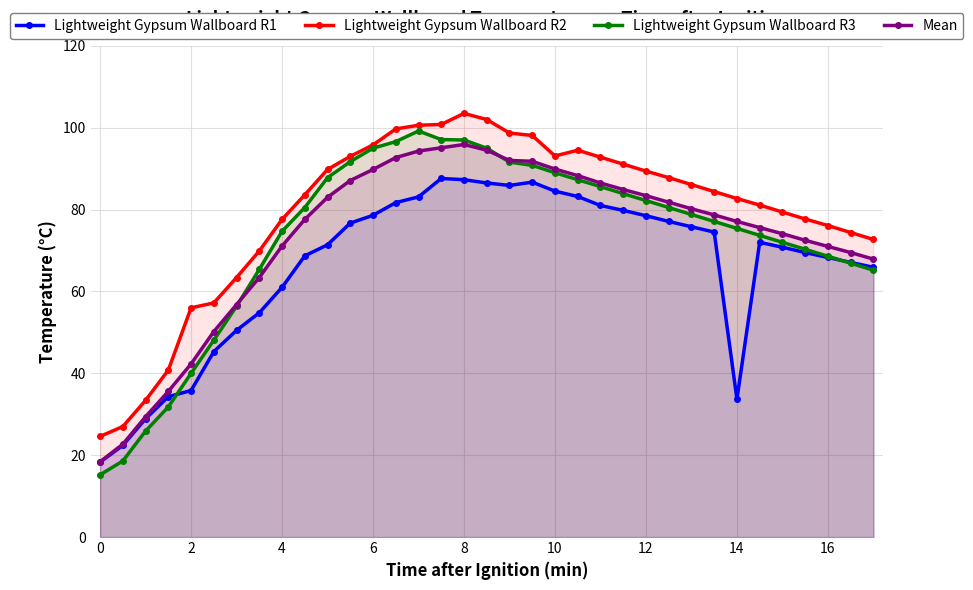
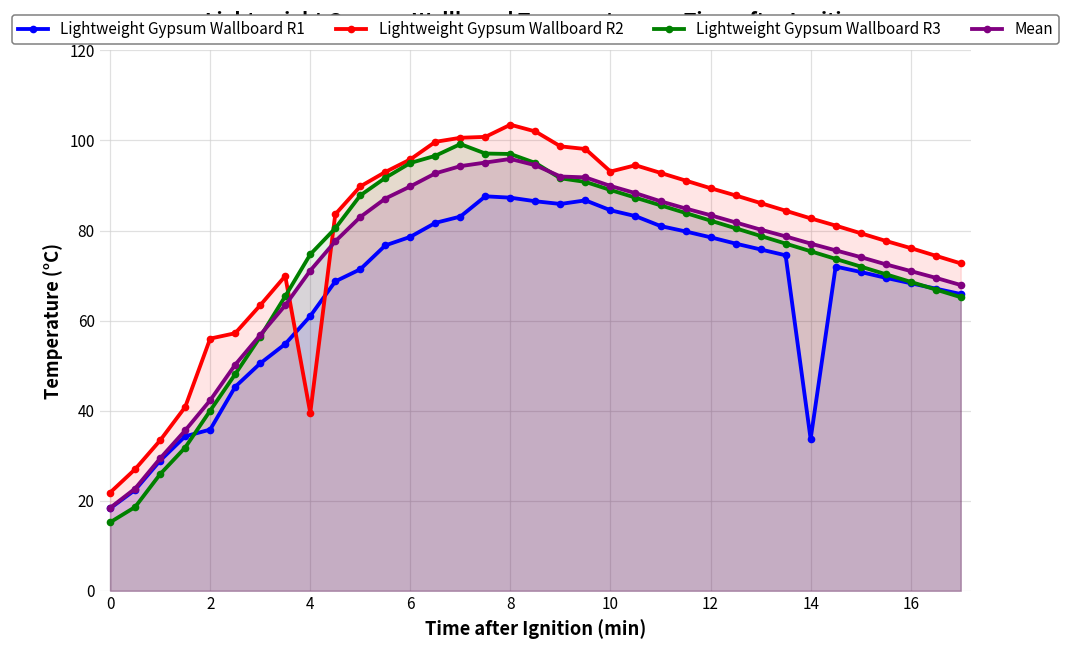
Lightweight Gypsum Wallboard R2, 0: 25 -> 22
Lightweight Gypsum Wallboard R2, 4: 78 -> 40
